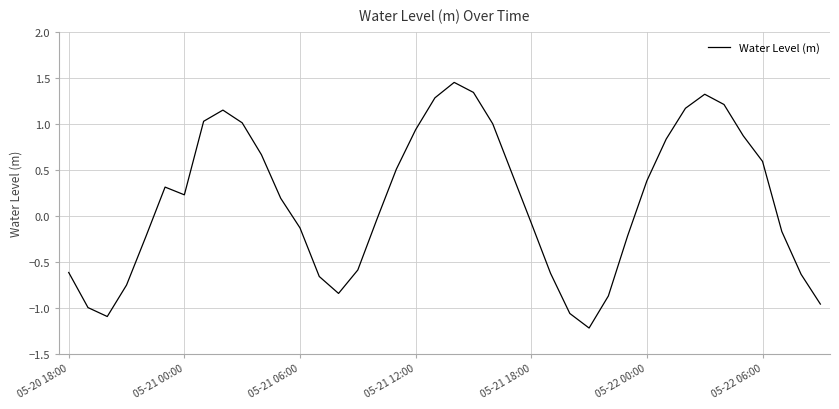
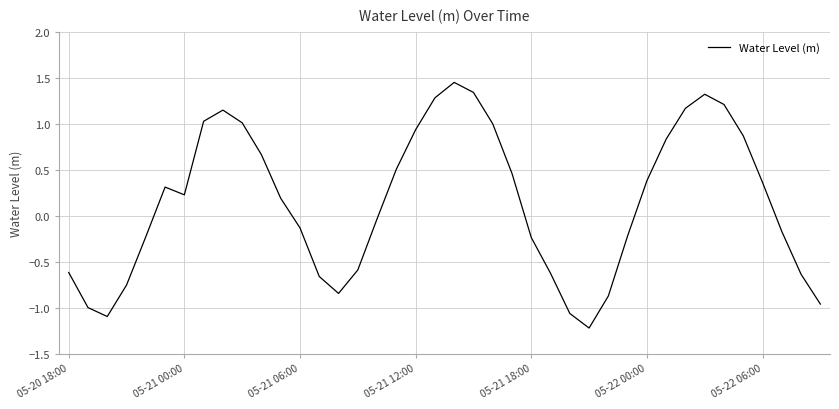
05-21 18:00: -0.1 -> -0.2
05-22 06:00: 0.6 -> 0.4
